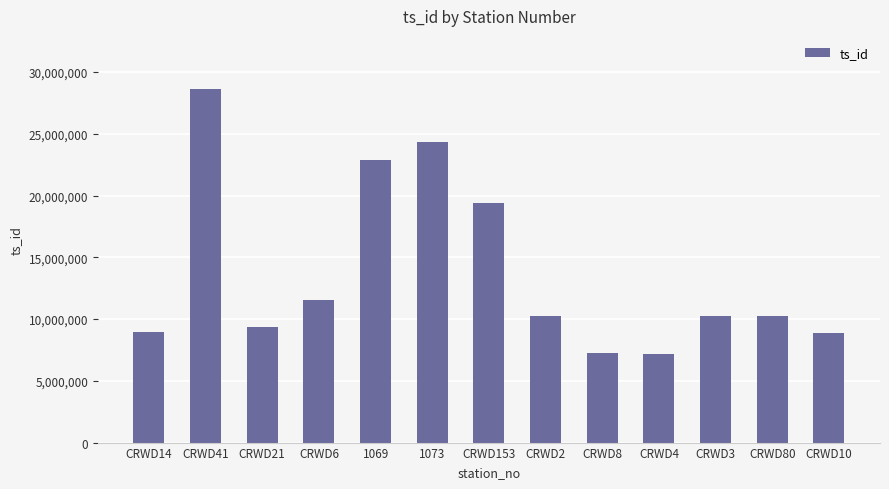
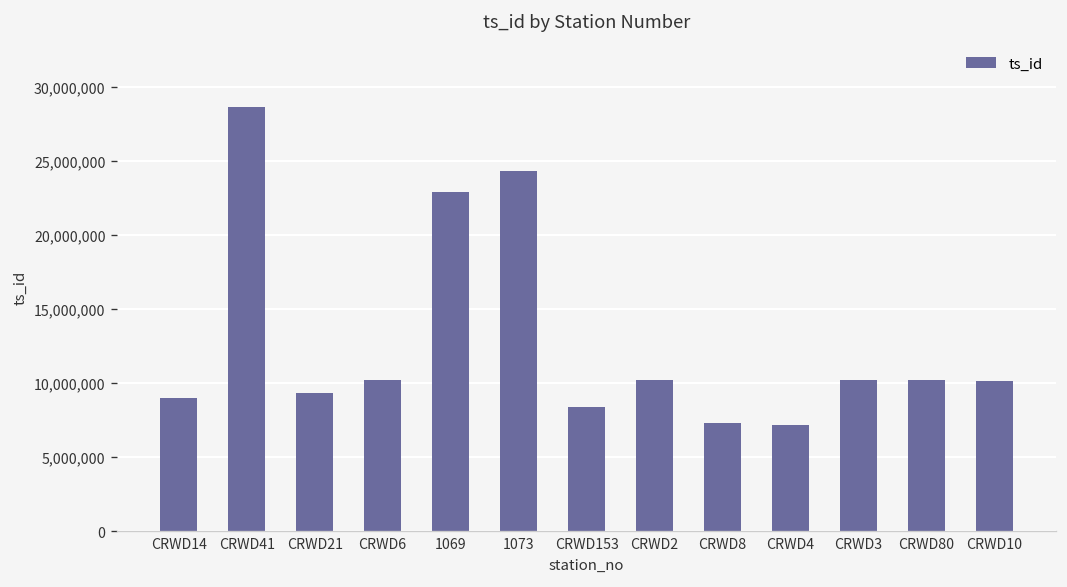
CRWD6: 11,500,000 -> 10,200,000
CRWD153: 19,400,000 -> 8,400,000
CRWD10: 8,800,000 -> 10,200,000
